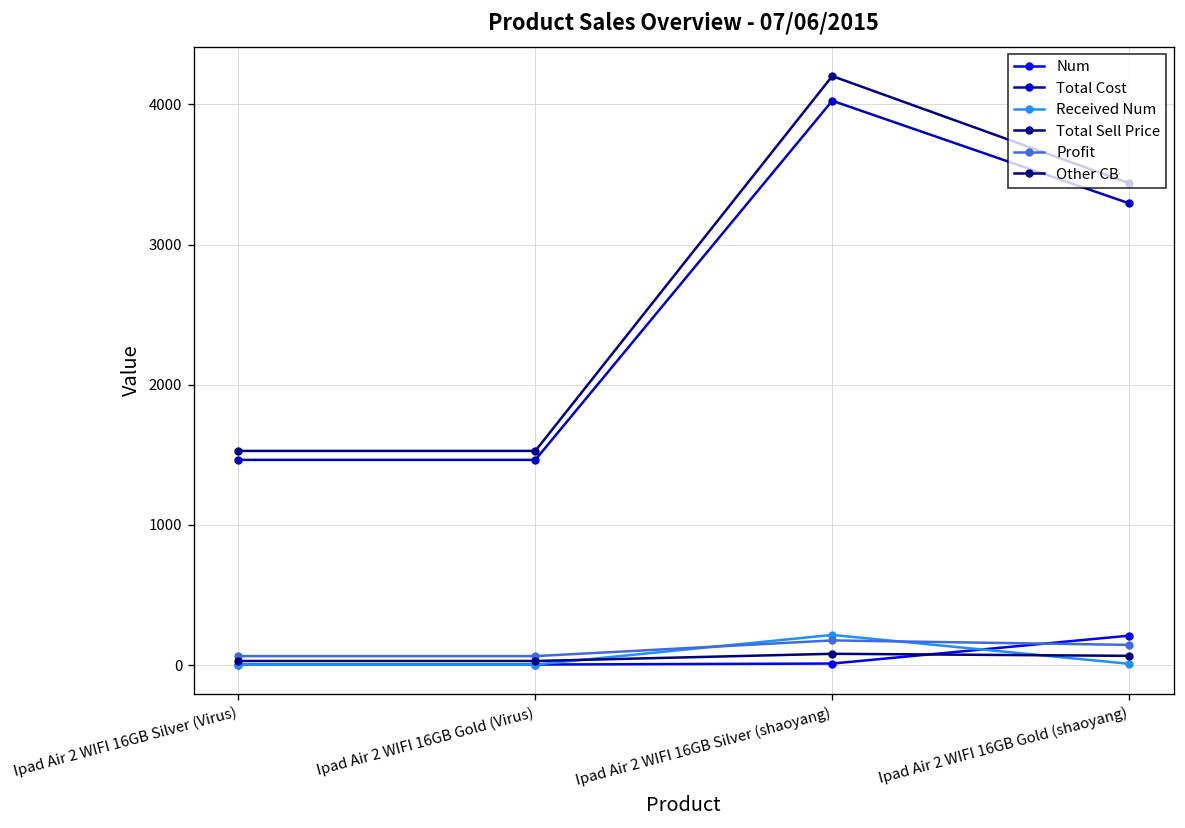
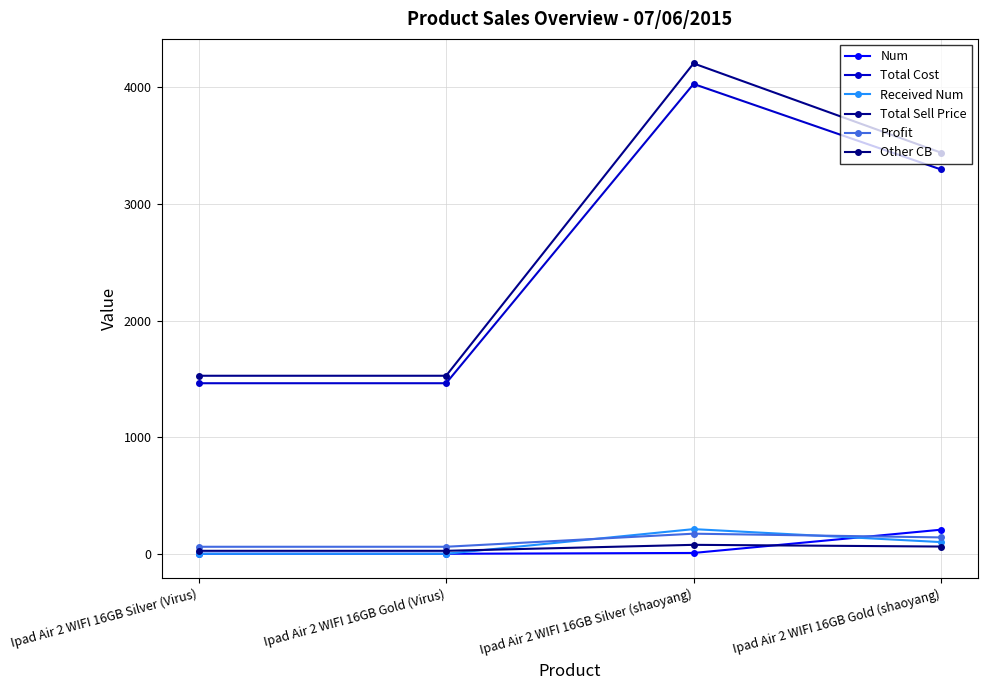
Received Num, Ipad Air 2 WIFI 16GB Gold (shaoyang): 10 -> 100
